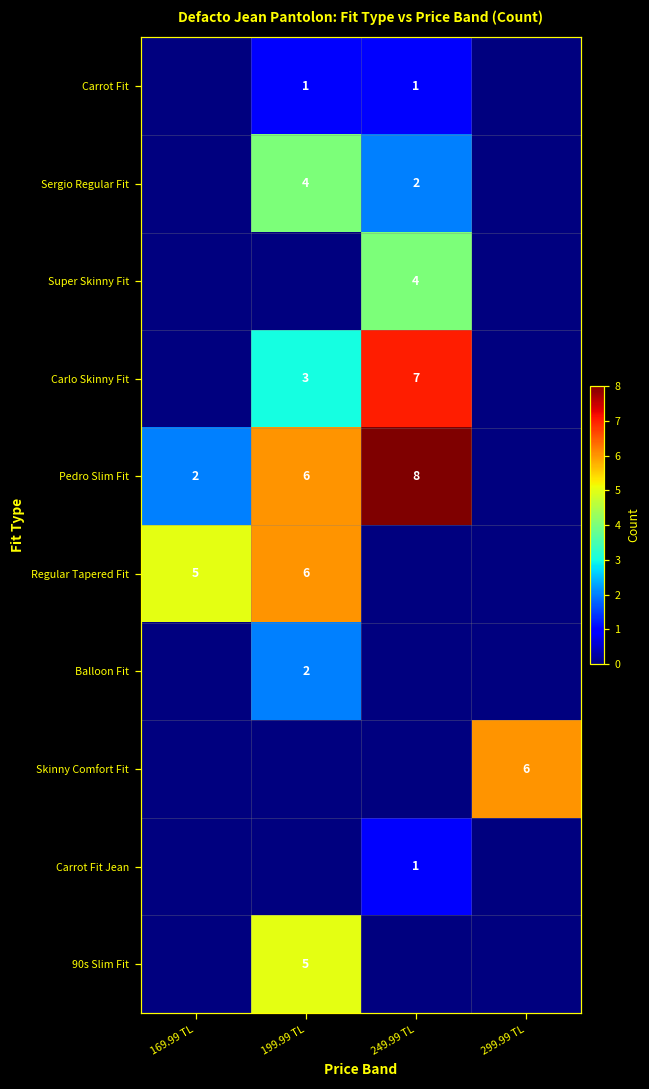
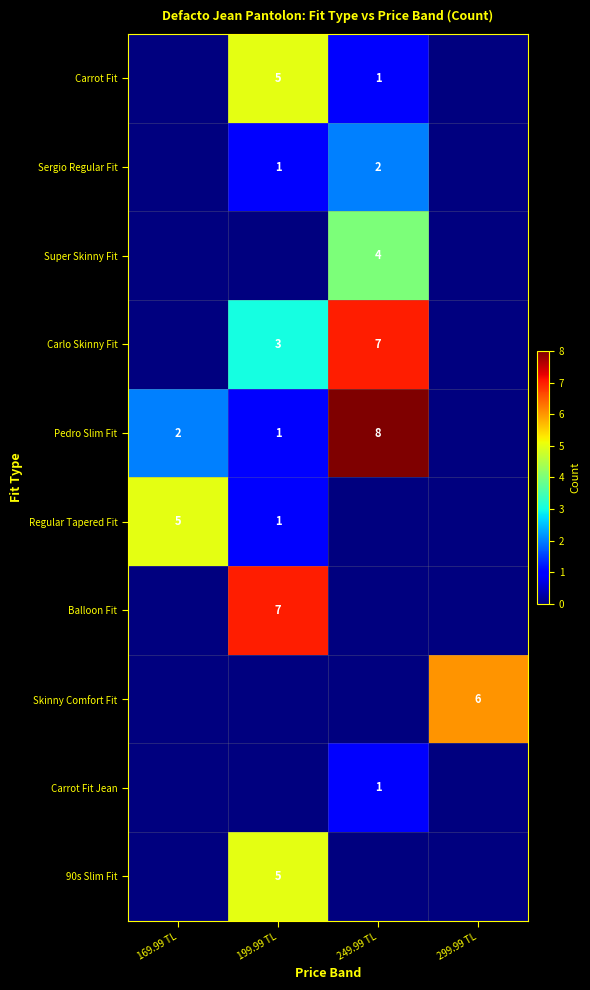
Carrot Fit, 199.99 TL: 1 -> 5
Sergio Regular Fit, 199.99 TL: 4 -> 1
Pedro Slim Fit, 199.99 TL: 6 -> 1
Regular Tapered Fit, 199.99 TL: 6 -> 1
Balloon Fit, 199.99 TL: 2 -> 7
